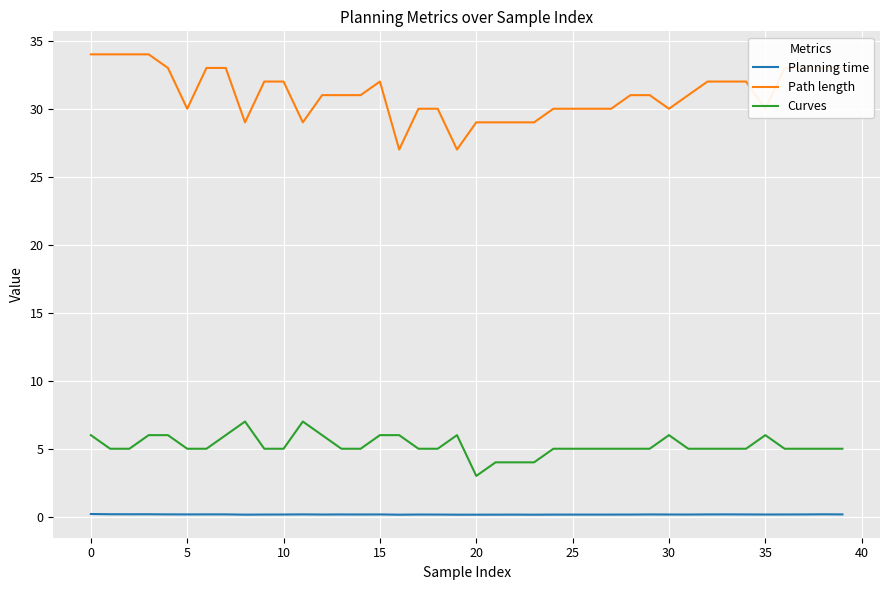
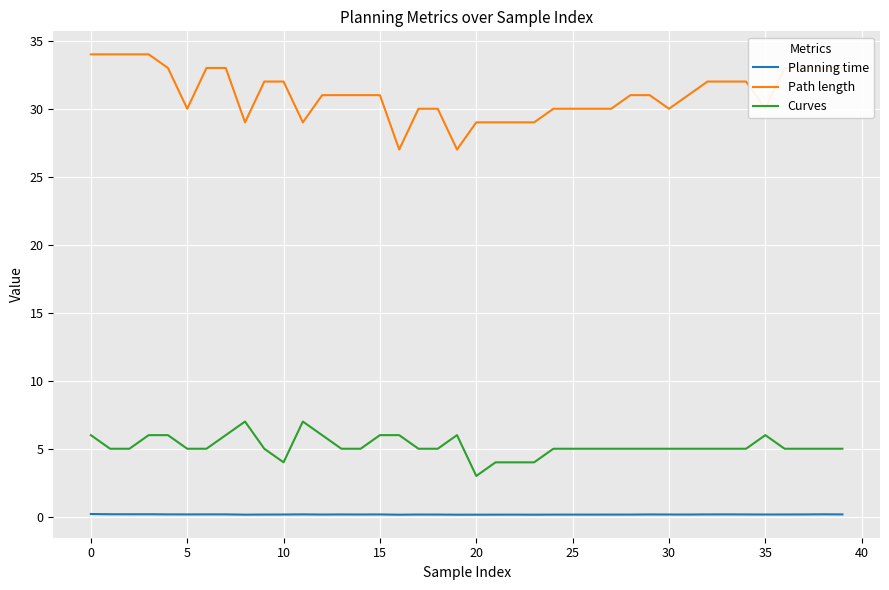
Curves, 10: 5 -> 4
Path length, 15: 32 -> 31
Curves, 30: 6 -> 5
